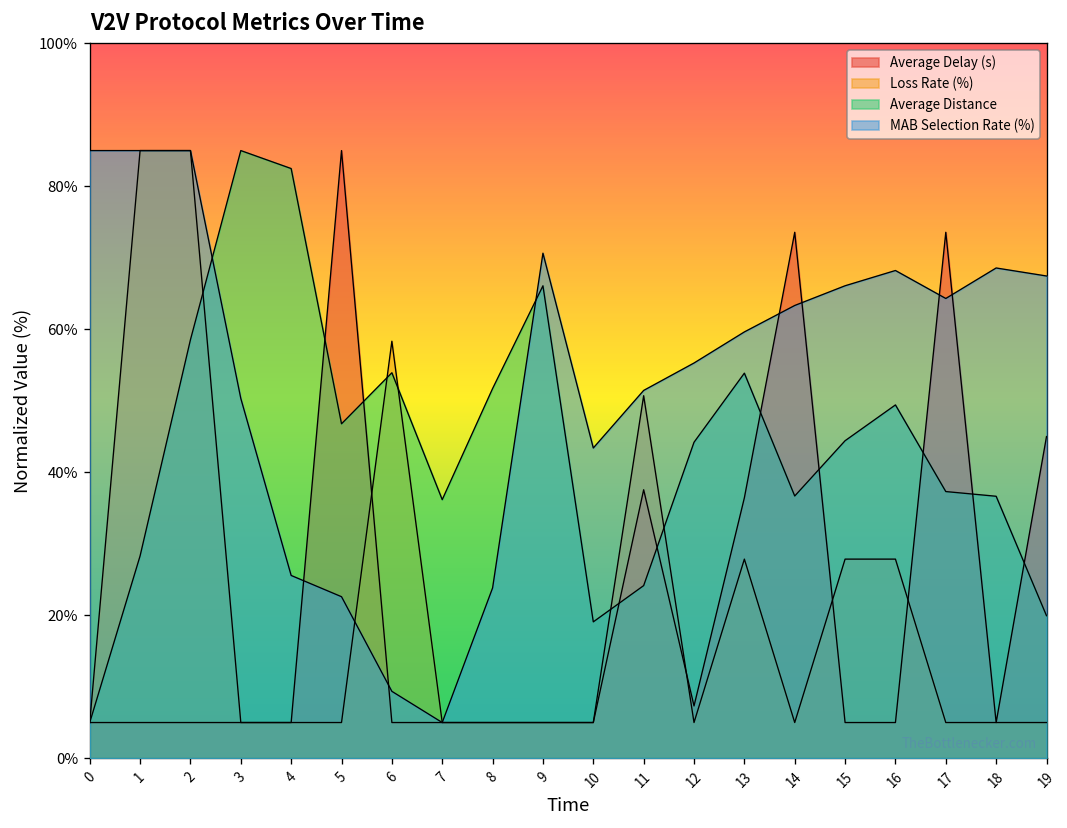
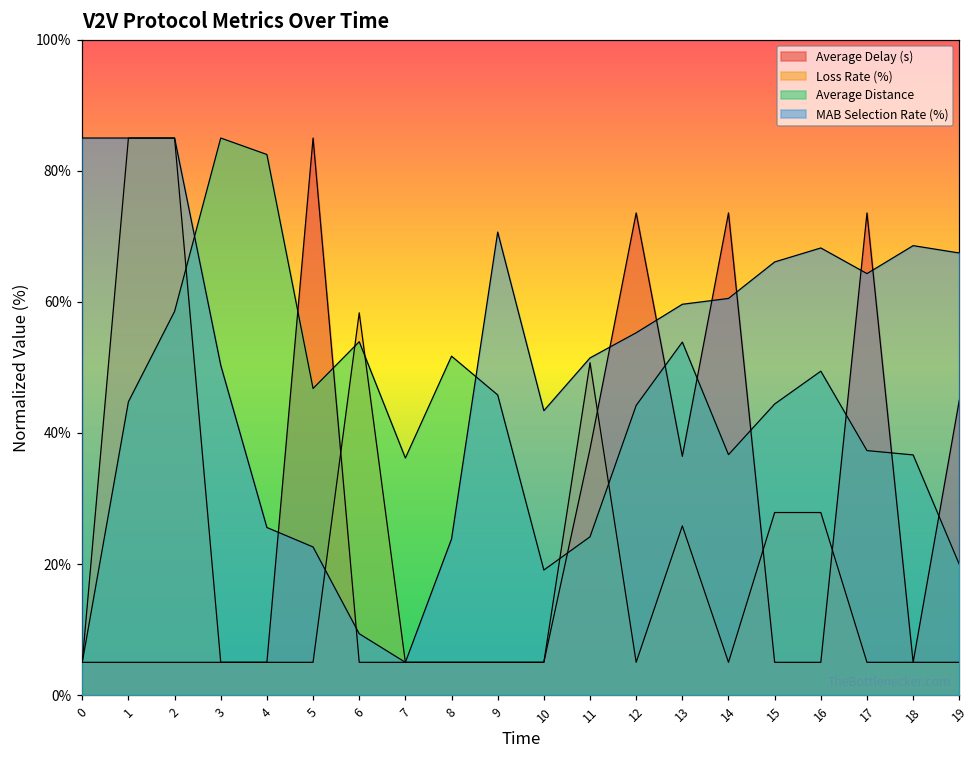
Average Distance, 1: 28% -> 45%
Average Distance, 9: 66% -> 46%
Average Delay (s), 12: 7% -> 74%
Loss Rate (%), 13: 28% -> 26%
MAB Selection Rate (%), 14: 63% -> 61%
